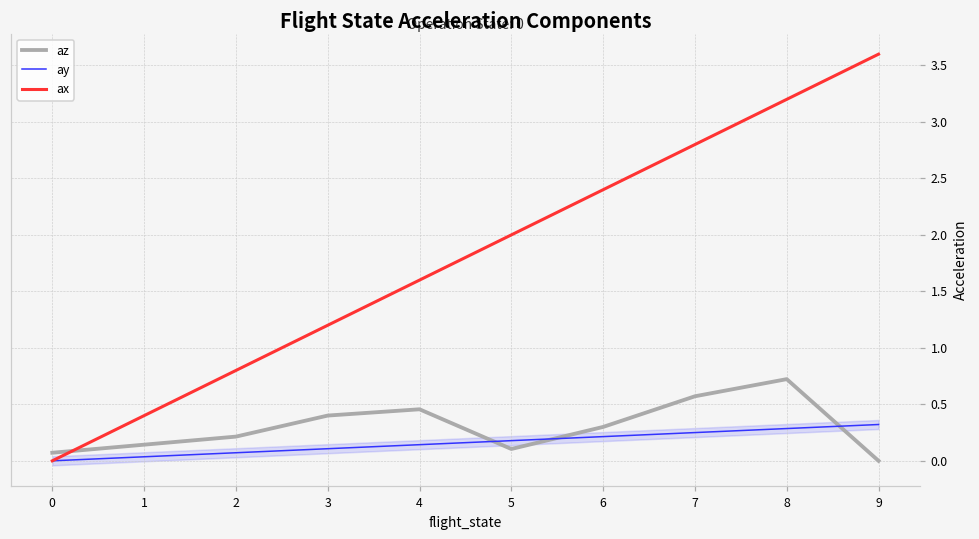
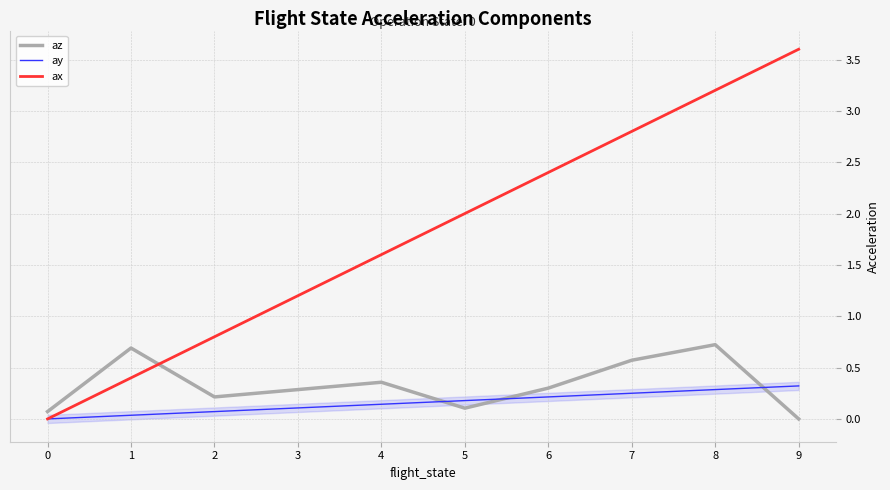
az, 1: 0.14 -> 0.69
az, 3: 0.40 -> 0.29
az, 4: 0.46 -> 0.36
